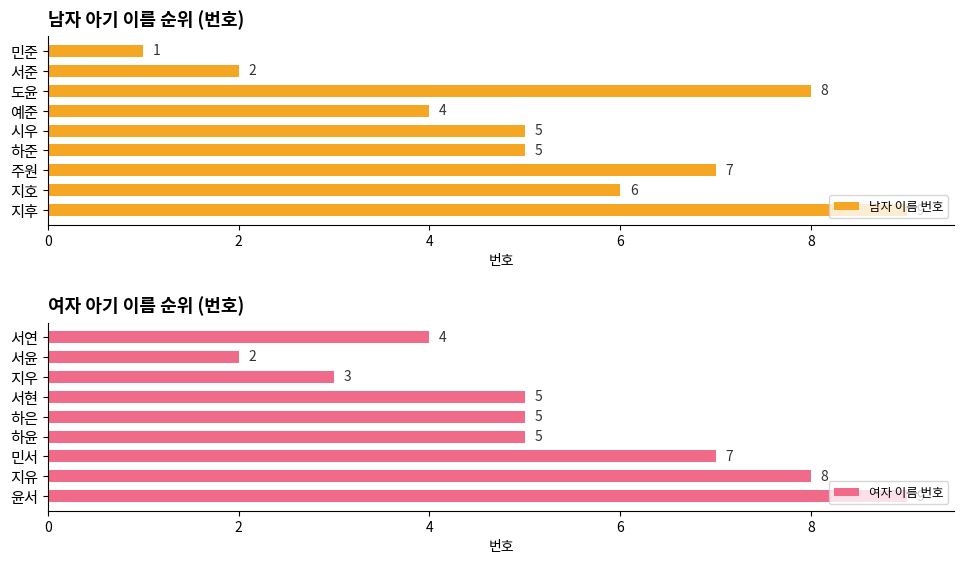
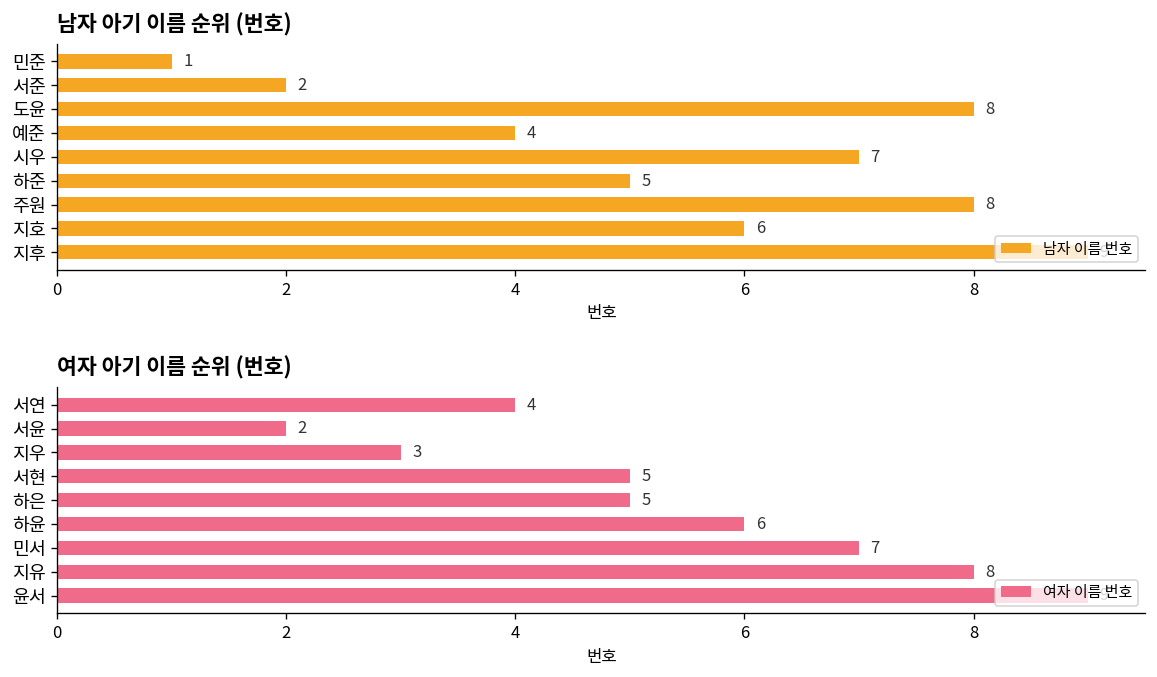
남자 아기 이름 순위 (번호), 시우: 5 -> 7
남자 아기 이름 순위 (번호), 주원: 7 -> 8
여자 아기 이름 순위 (번호), 하윤: 5 -> 6
